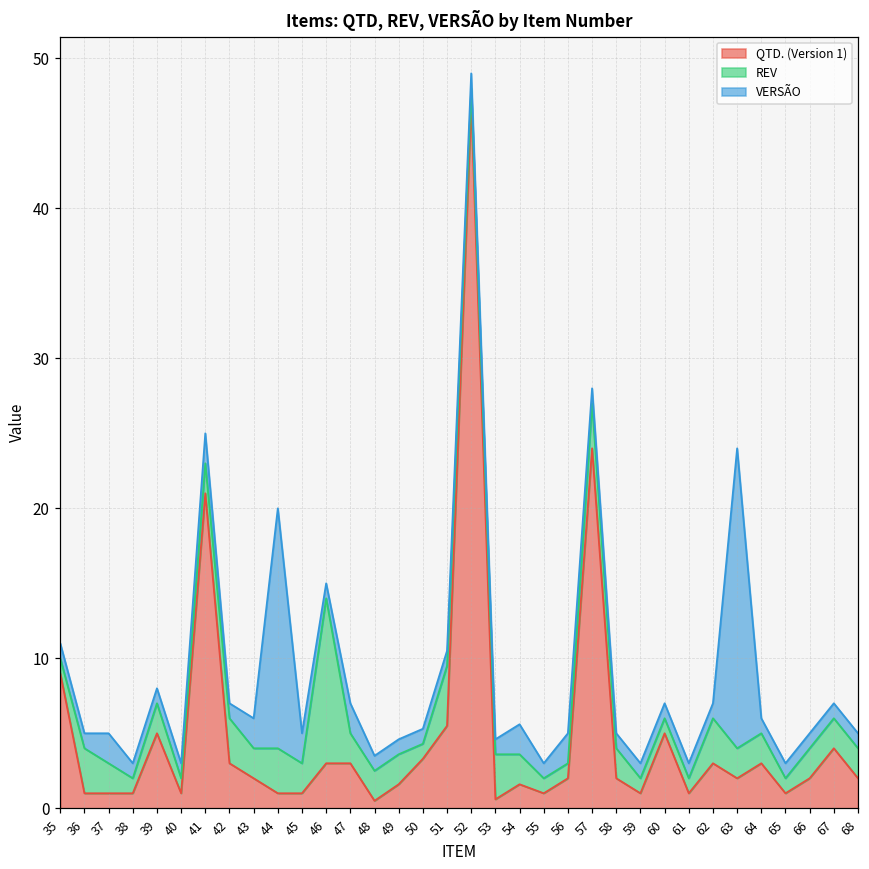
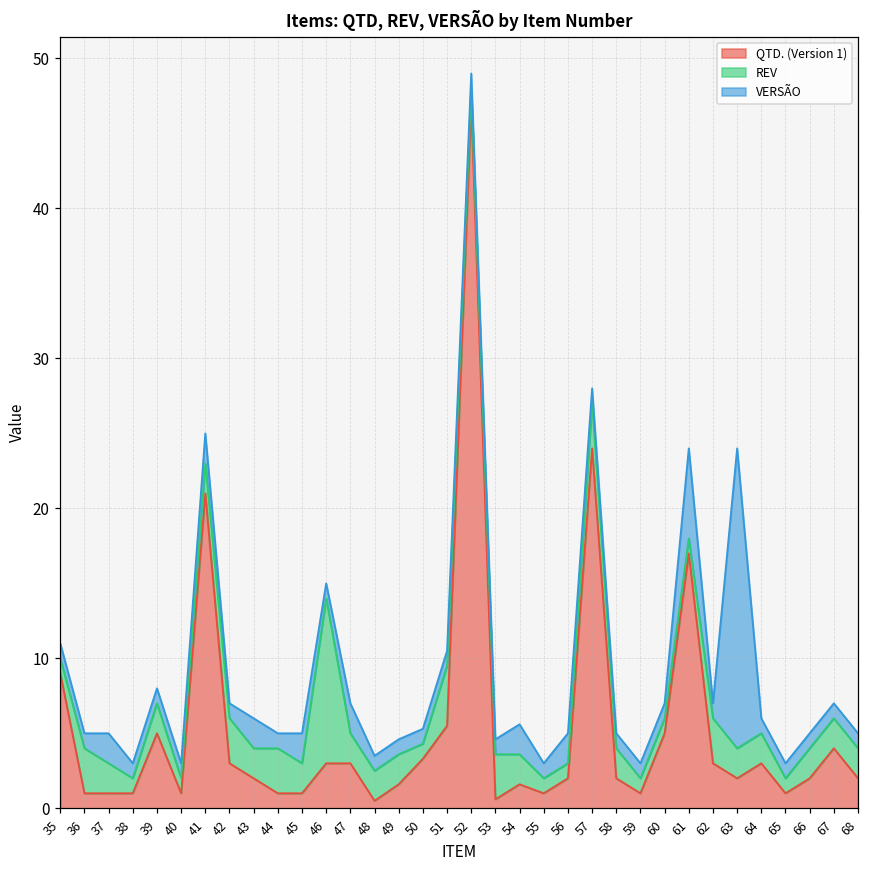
VERSÃO, 44: 16 -> 1
QTD. (Version 1), 61: 1 -> 17
VERSÃO, 61: 1 -> 6
